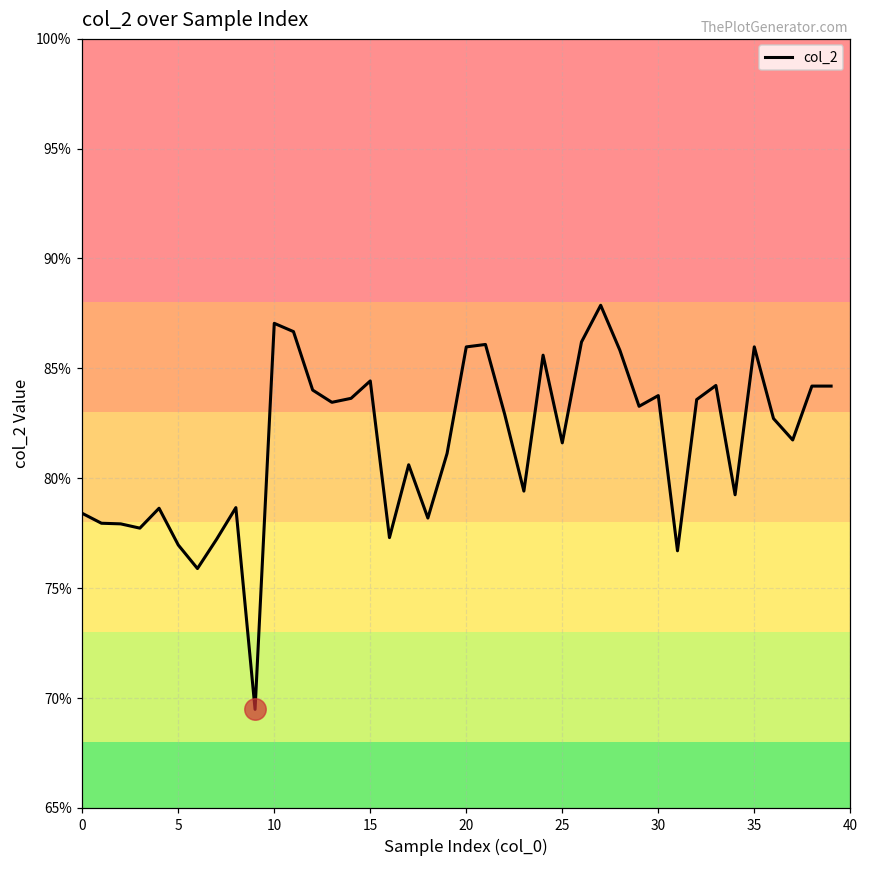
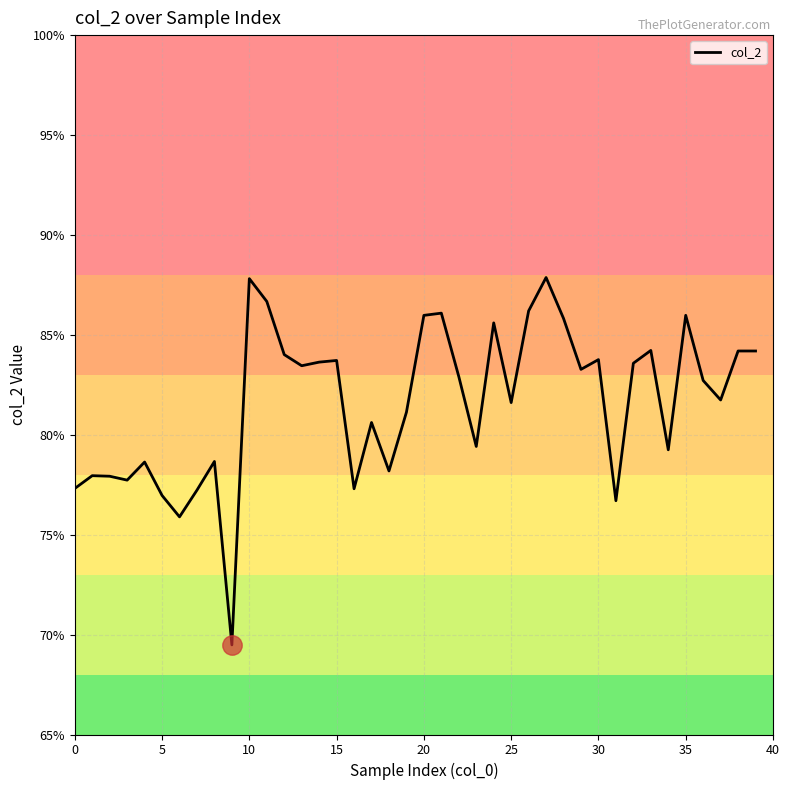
col_2, 0: 78.4% -> 77.3%
col_2, 10: 87.0% -> 87.8%
col_2, 15: 84.4% -> 83.7%
